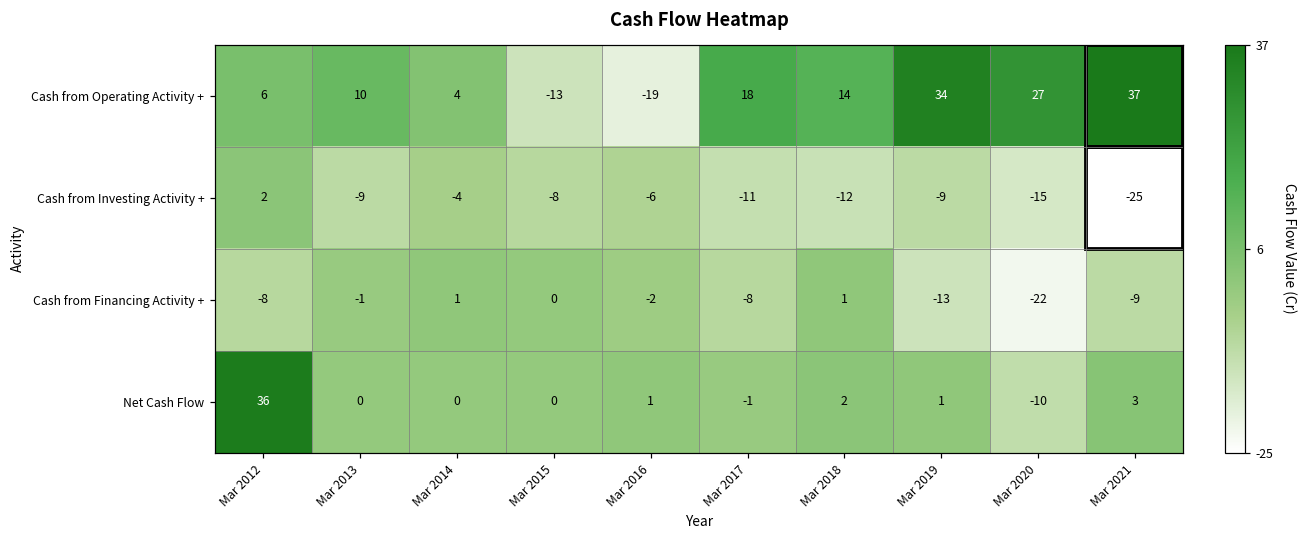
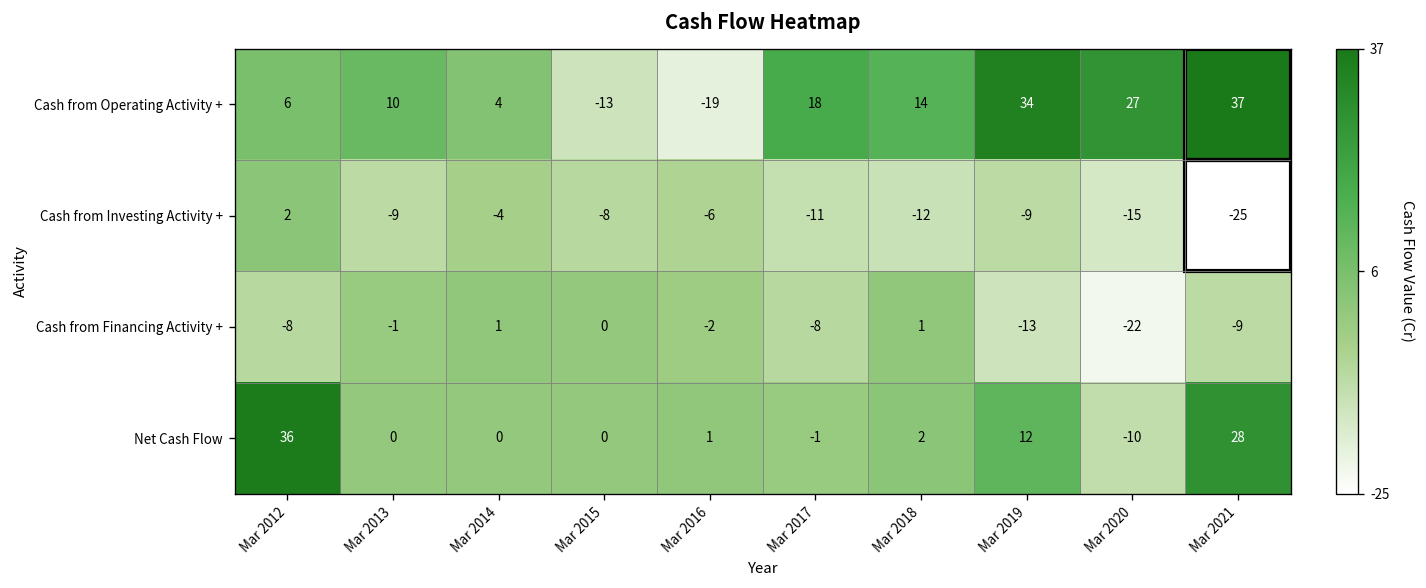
Net Cash Flow, Mar 2019: 1 -> 12
Net Cash Flow, Mar 2021: 3 -> 28
